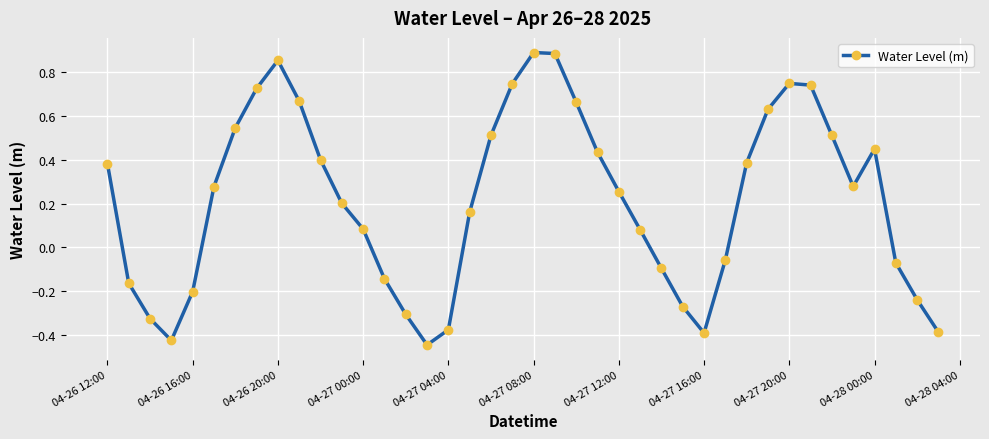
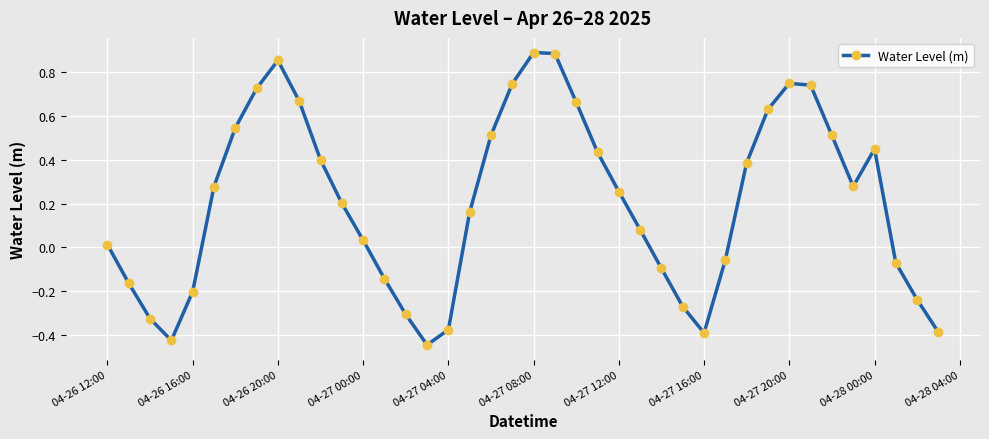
04-26 12:00: 0.38 -> 0.01
04-27 00:00: 0.08 -> 0.03
